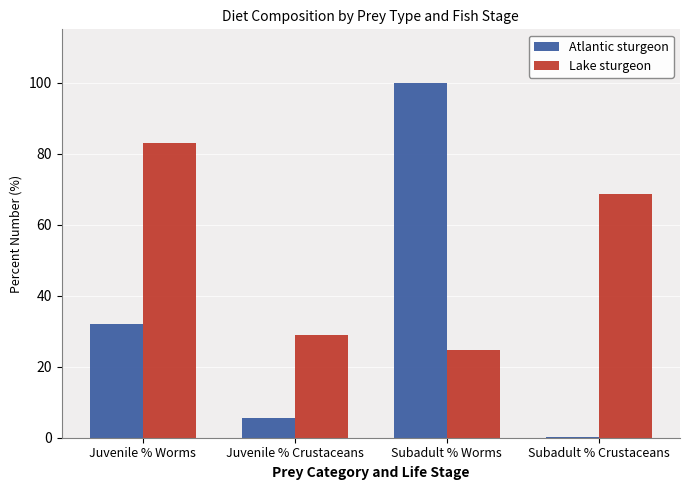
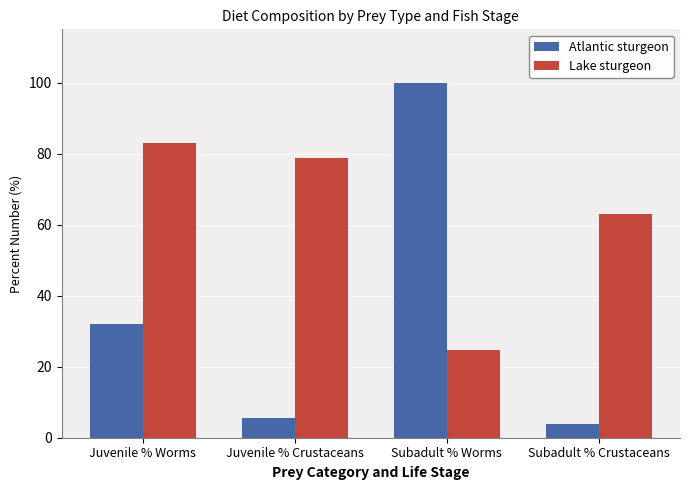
Lake sturgeon, Juvenile % Crustaceans: 29 -> 79
Atlantic sturgeon, Subadult % Crustaceans: 0 -> 4
Lake sturgeon, Subadult % Crustaceans: 69 -> 63
